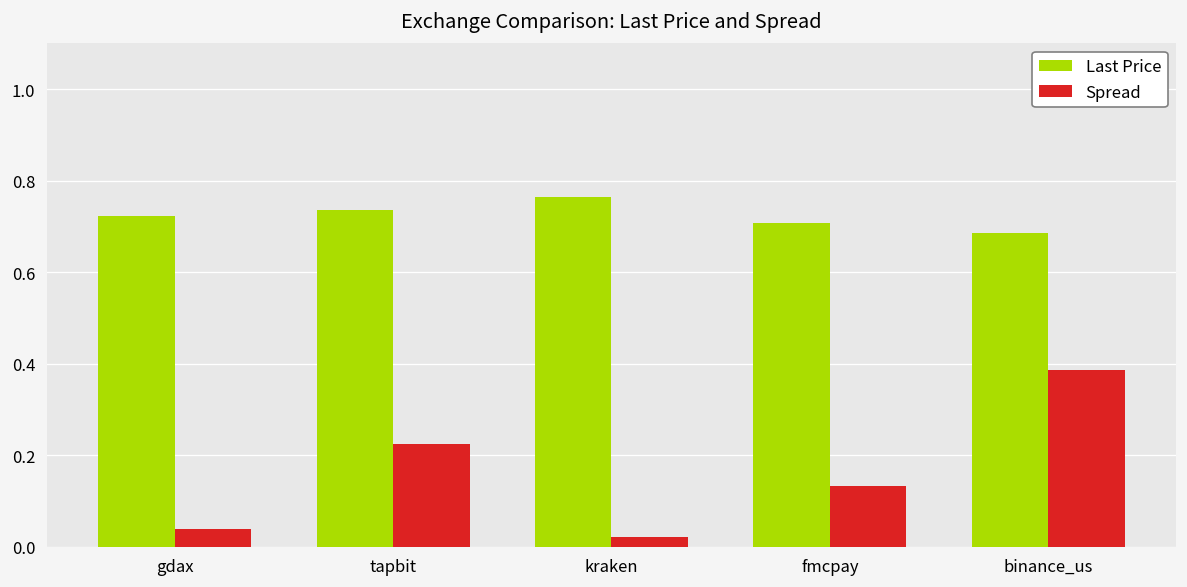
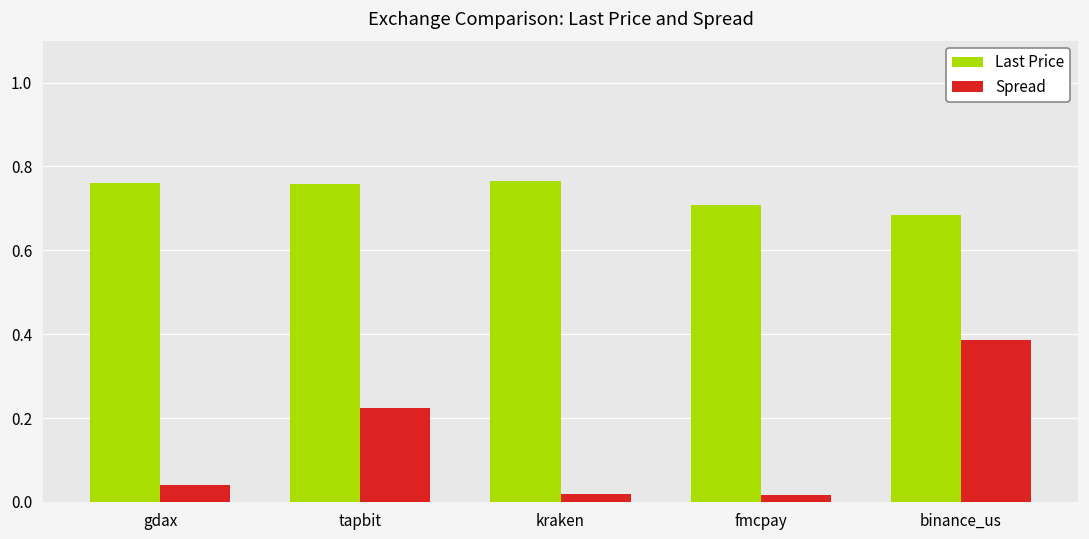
Last Price, gdax: 0.72 -> 0.76
Last Price, tapbit: 0.74 -> 0.76
Spread, fmcpay: 0.13 -> 0.02
